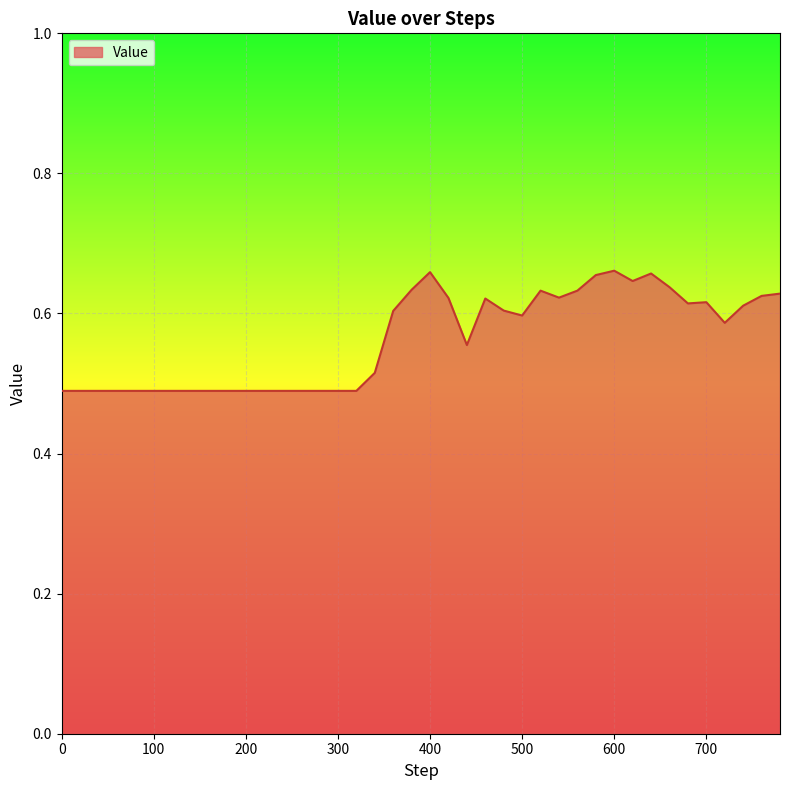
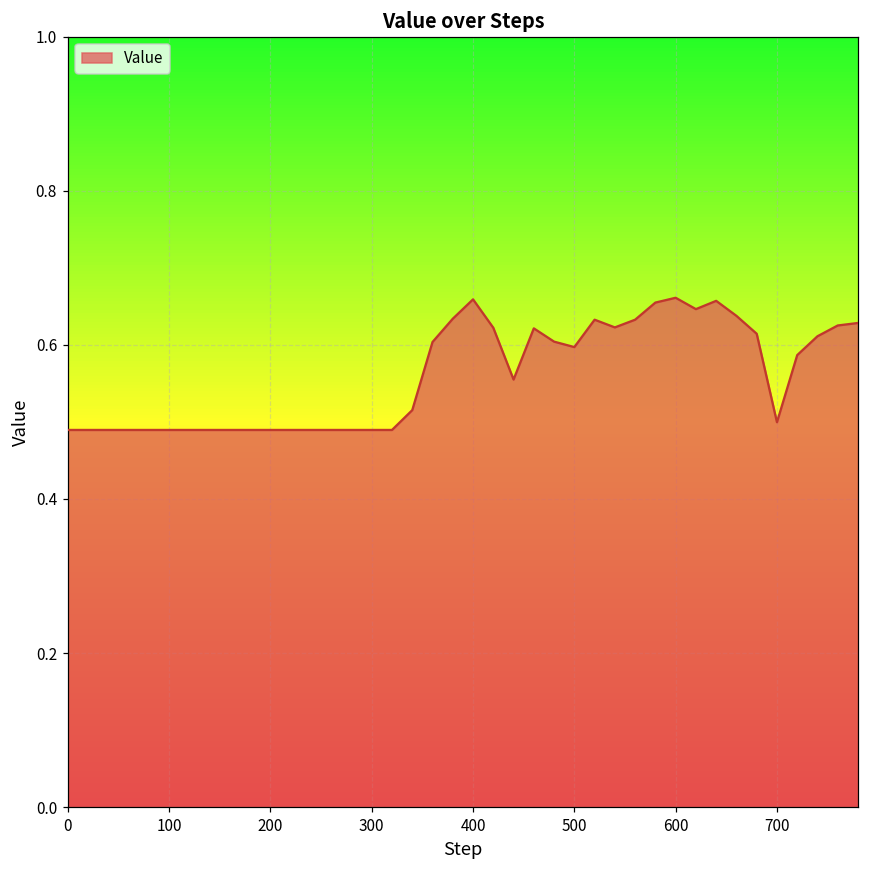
700: 0.62 -> 0.50
